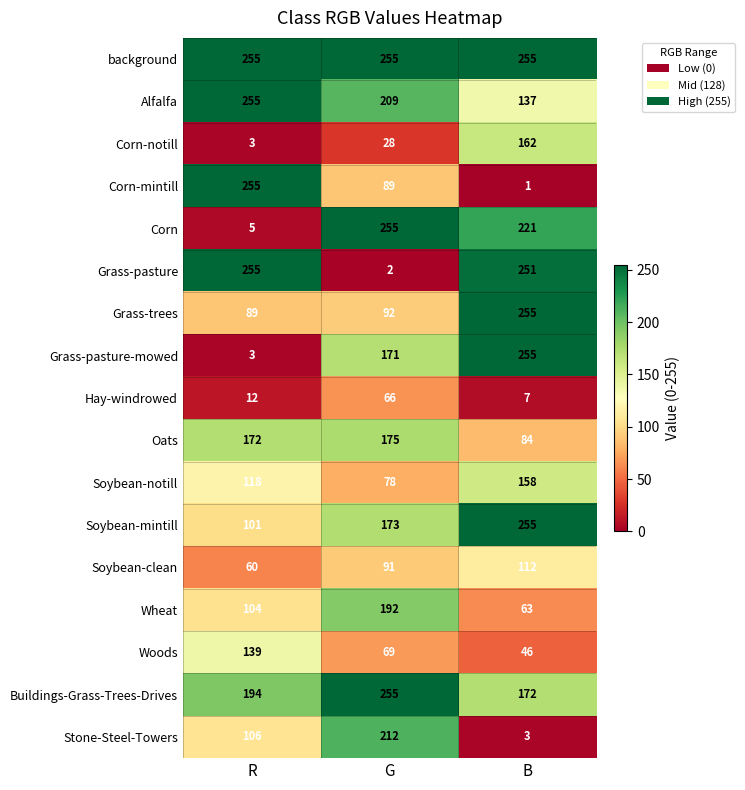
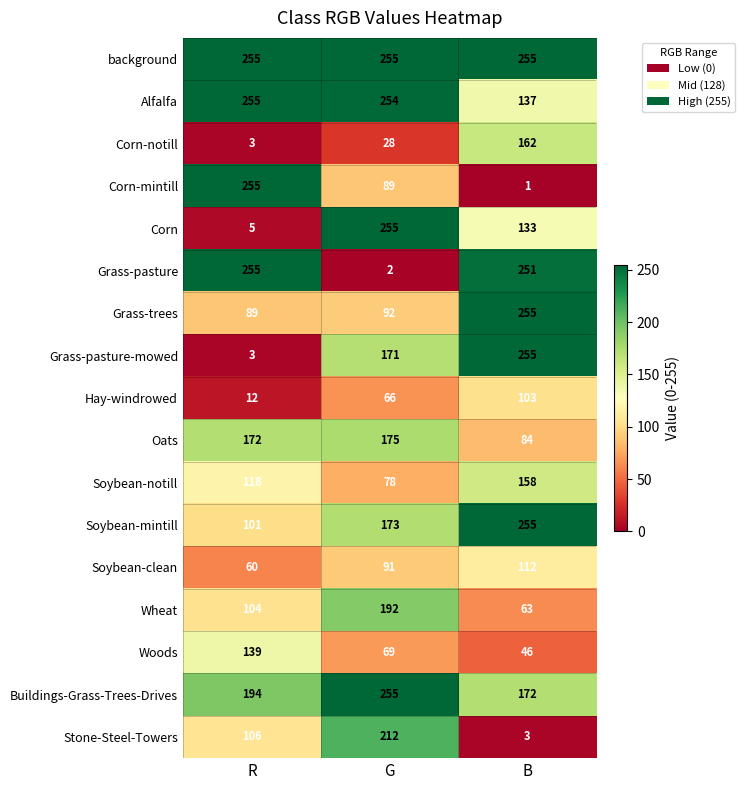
Alfalfa, G: 209 -> 254
Corn, B: 221 -> 133
Hay-windrowed, B: 7 -> 103
